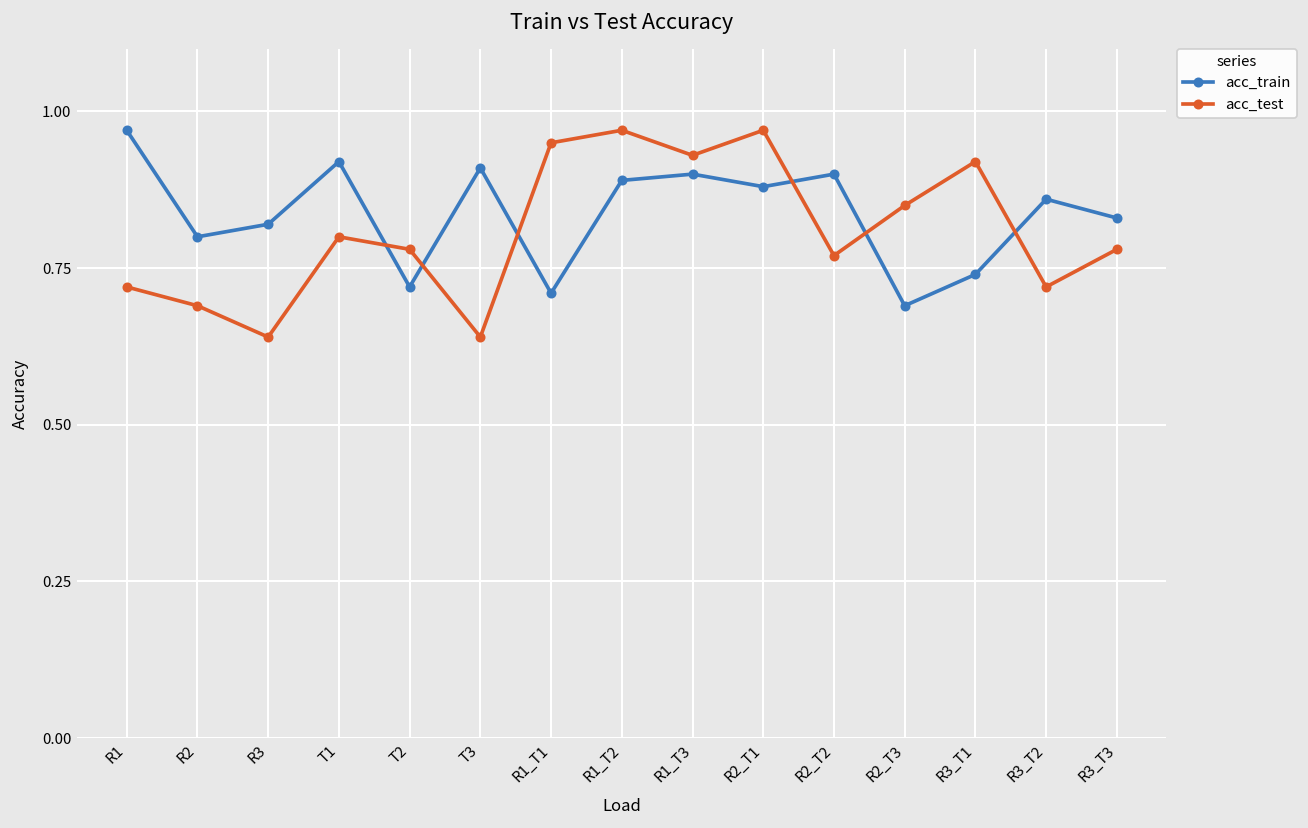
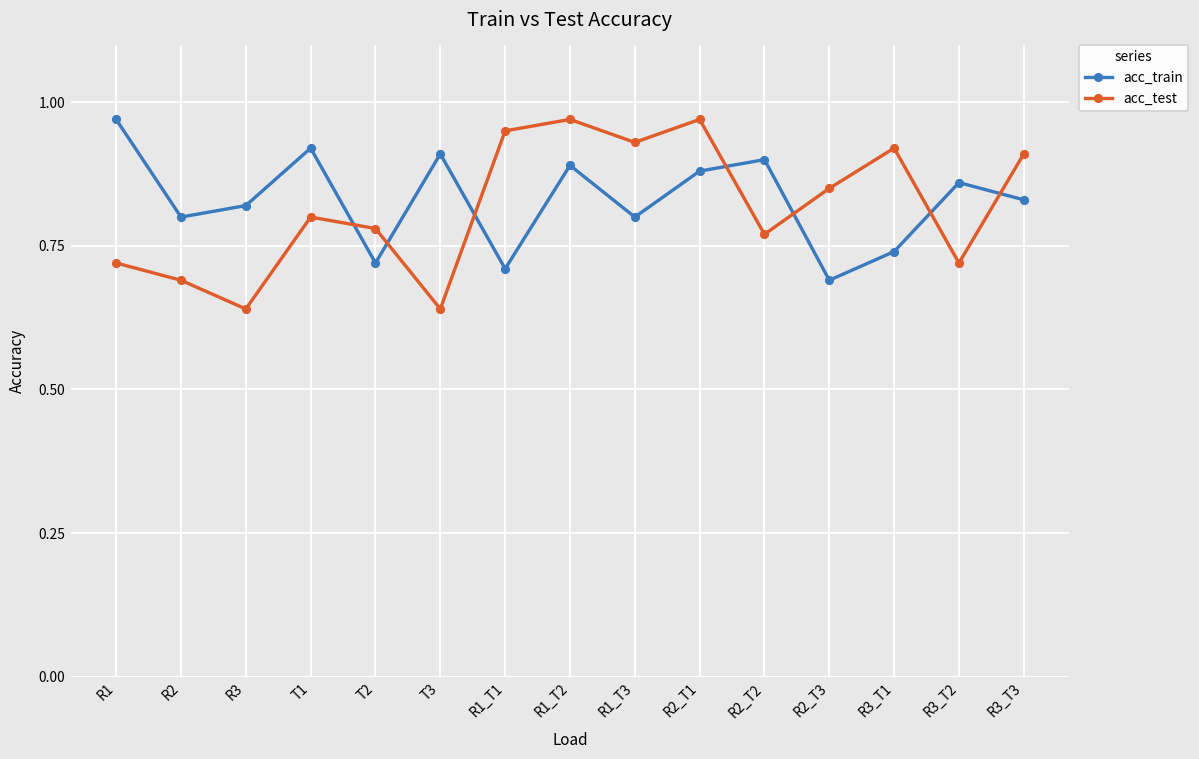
acc_train, R1_T3: 0.9 -> 0.8
acc_test, R3_T3: 0.78 -> 0.91
